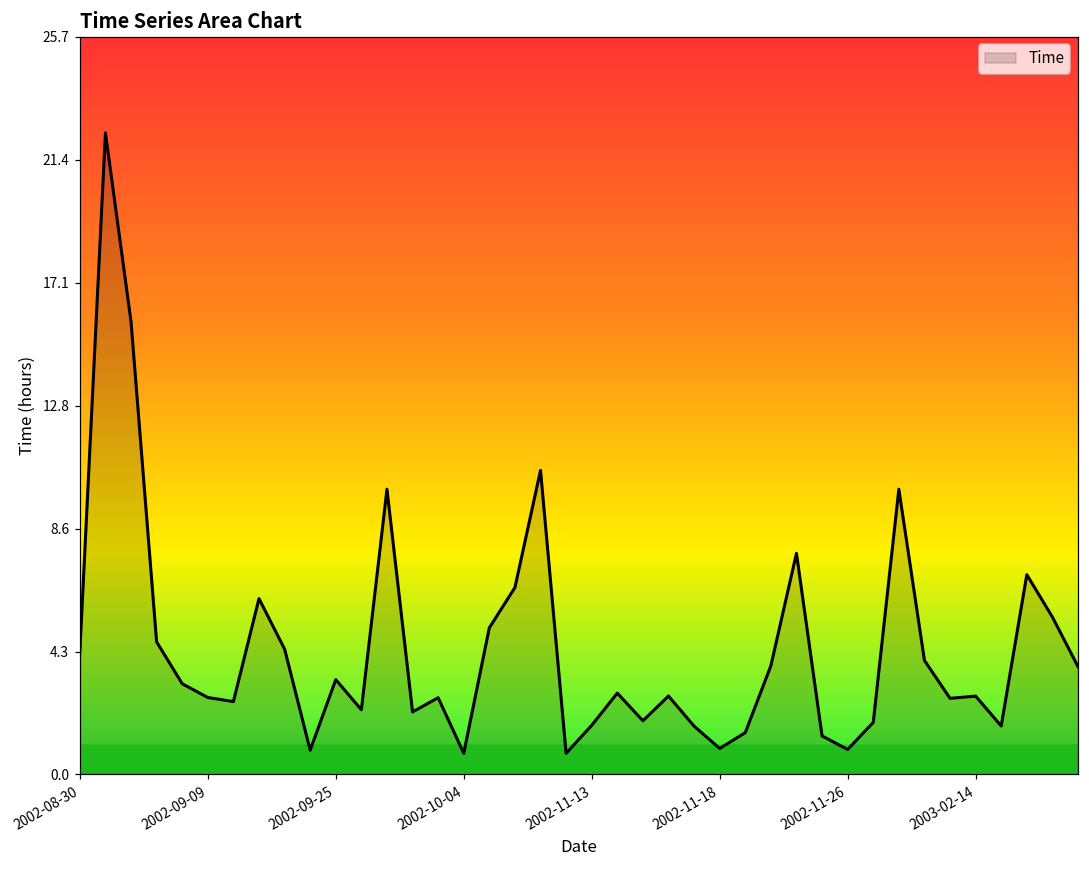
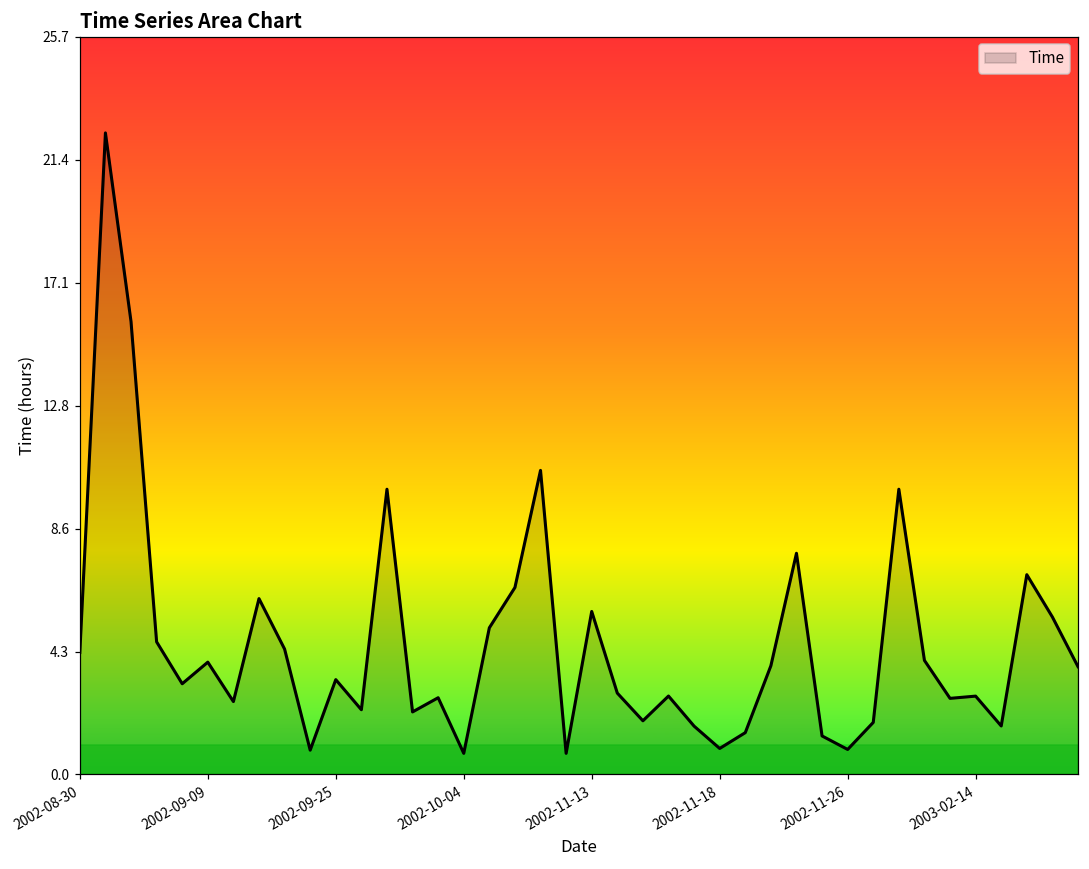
2002-09-09: 2.7 -> 3.9
2002-11-13: 1.7 -> 5.7
